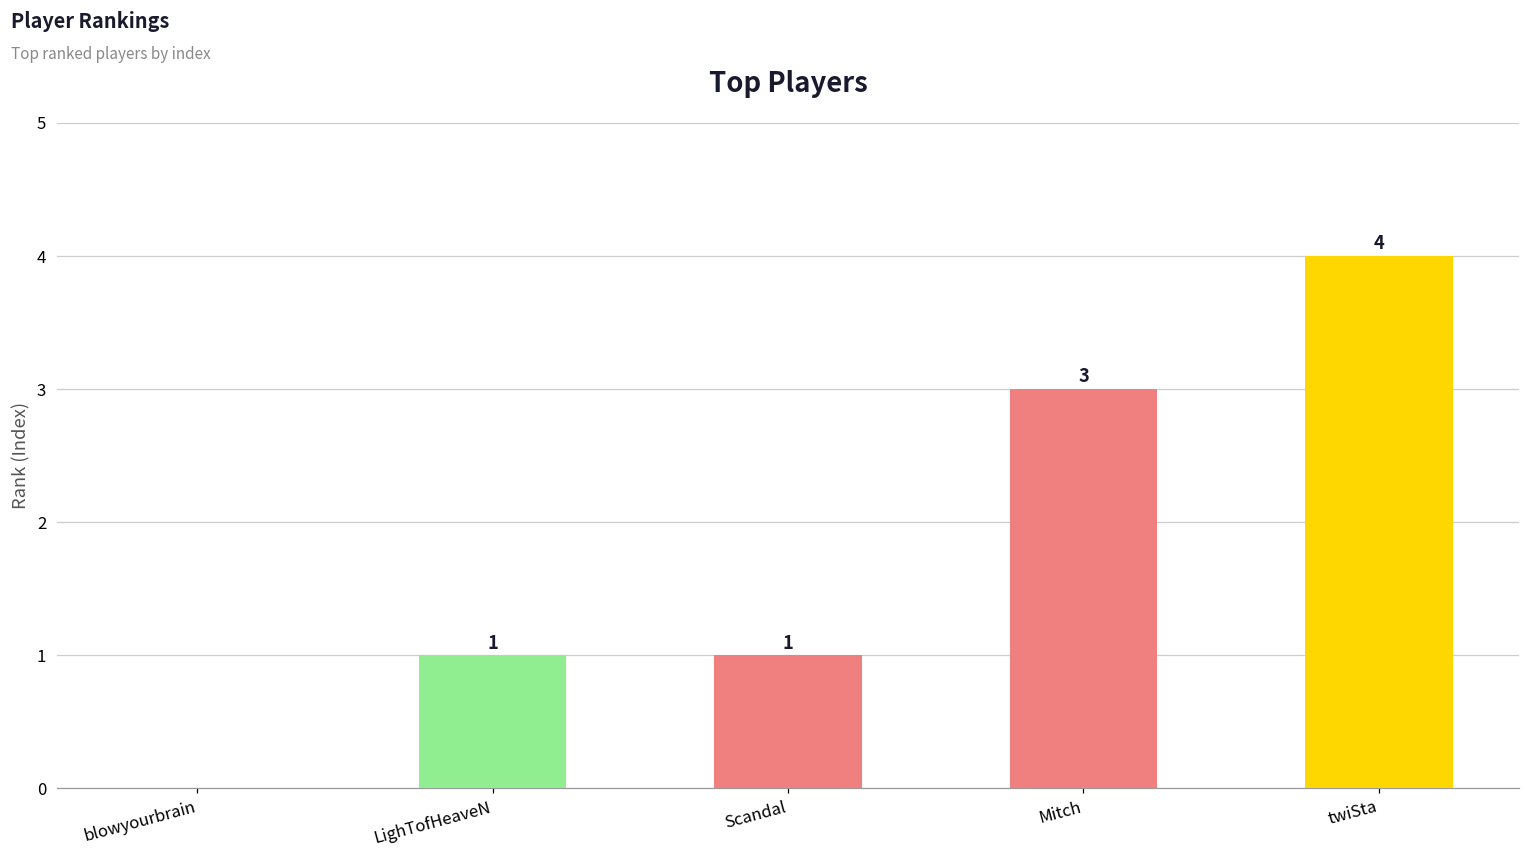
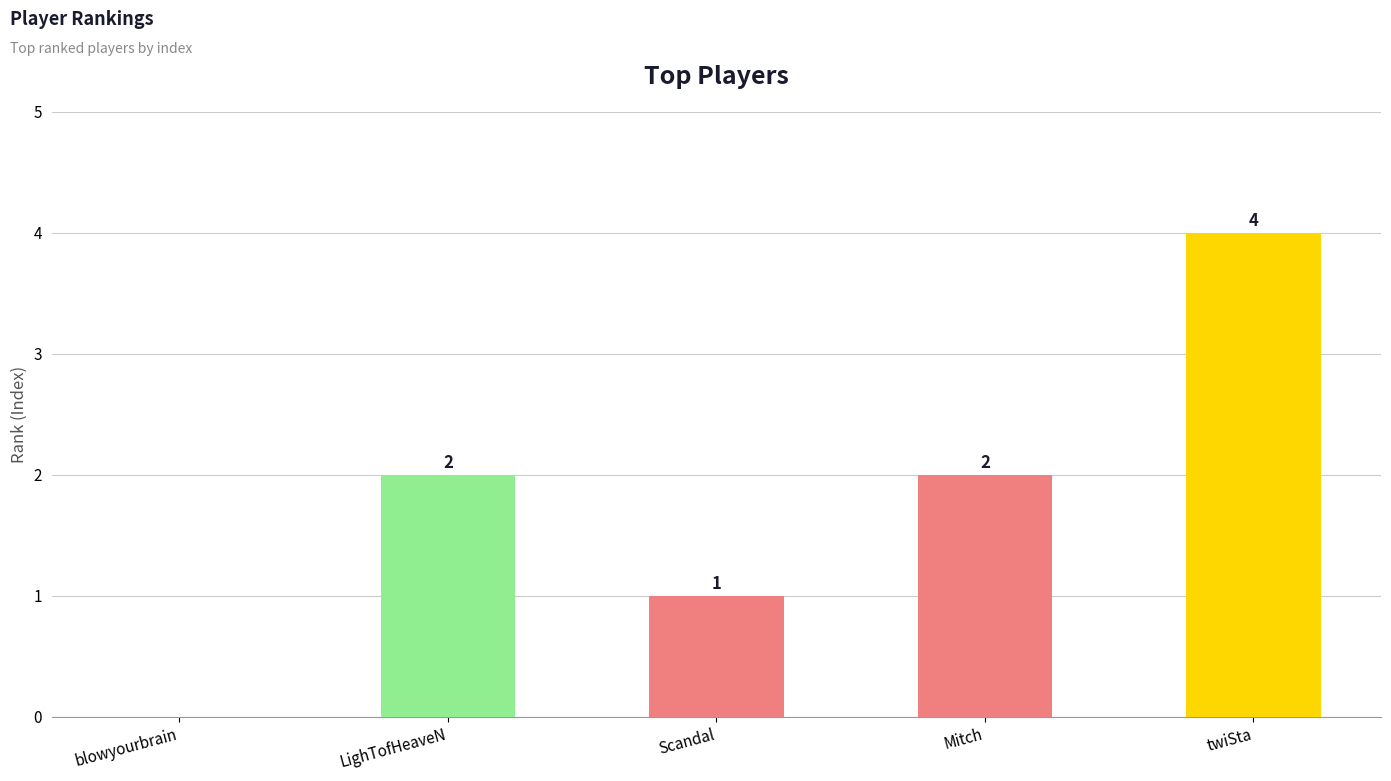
LighTofHeaveN: 1 -> 2
Mitch: 3 -> 2
